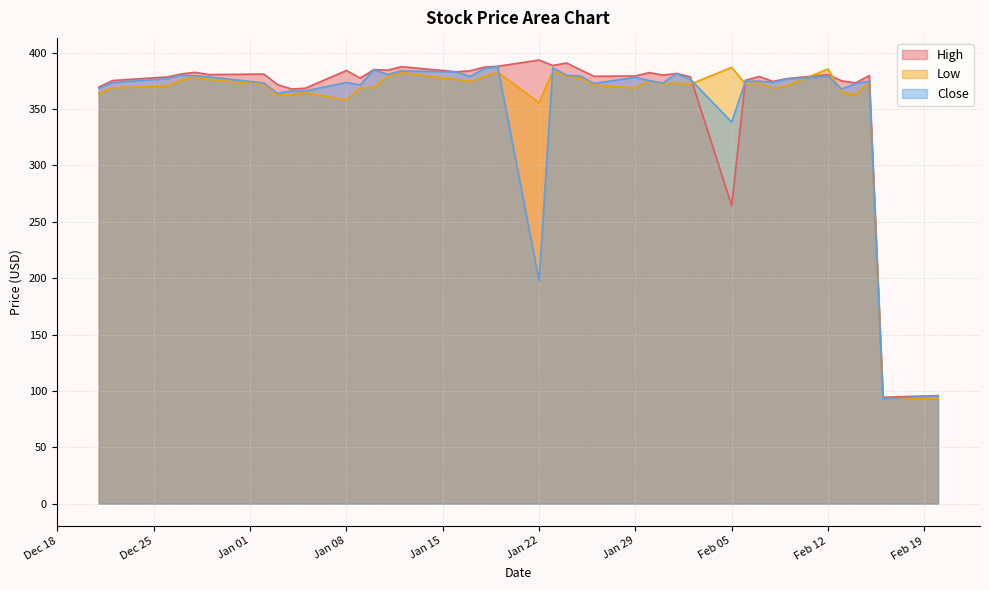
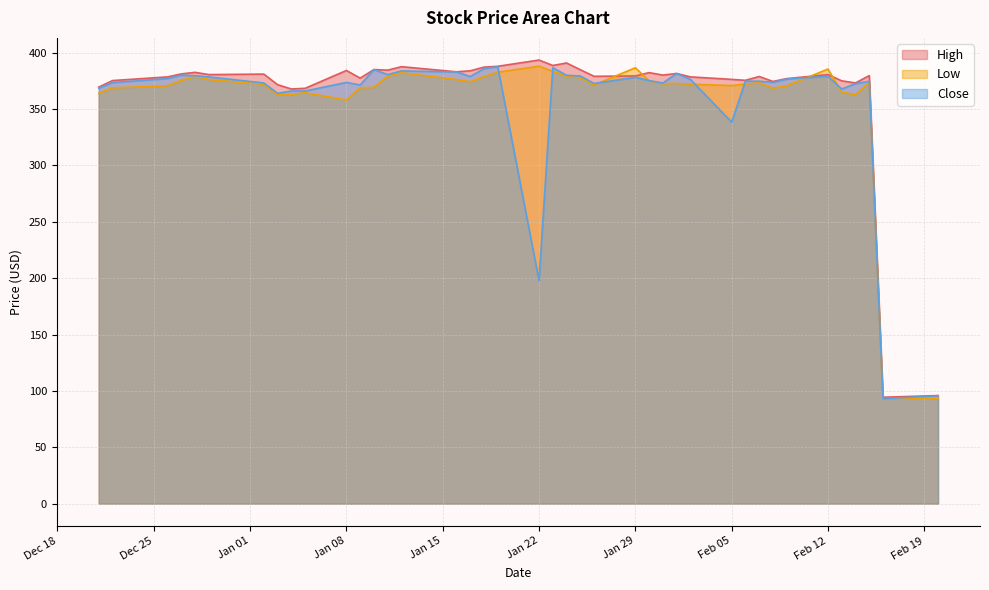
Low, Jan 22: 356 -> 388
Low, Jan 29: 369 -> 387
High, Feb 05: 264 -> 376
Low, Feb 05: 387 -> 371
